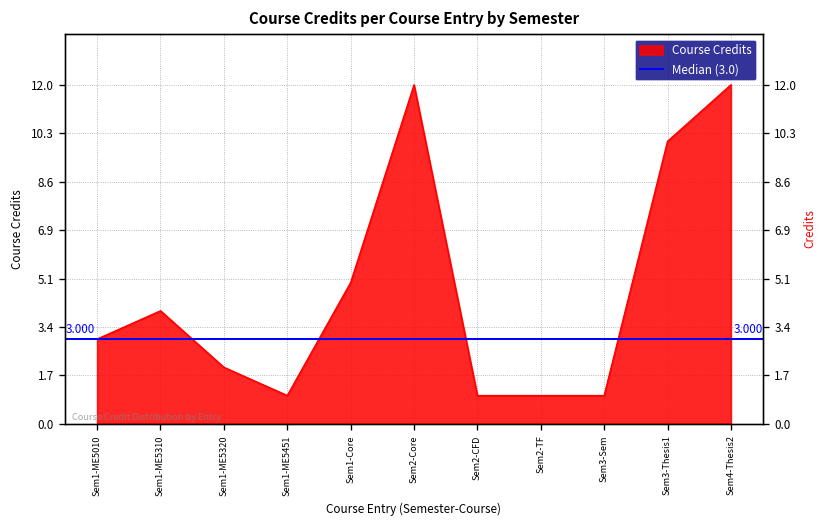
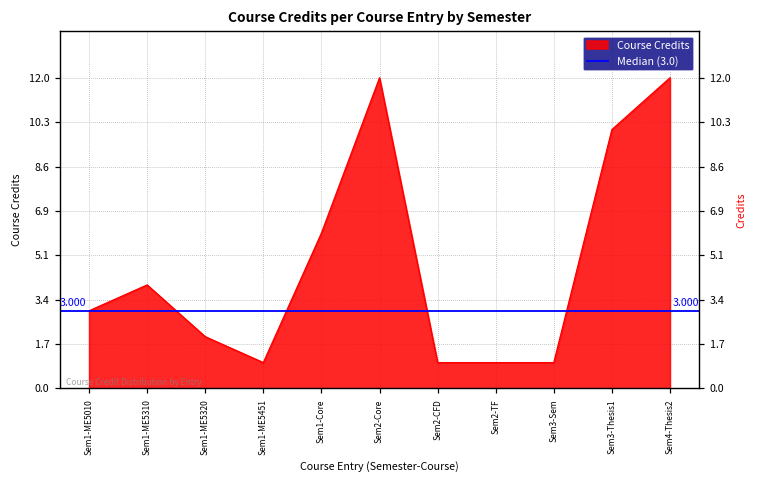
Sem1-Core: 5 -> 6
